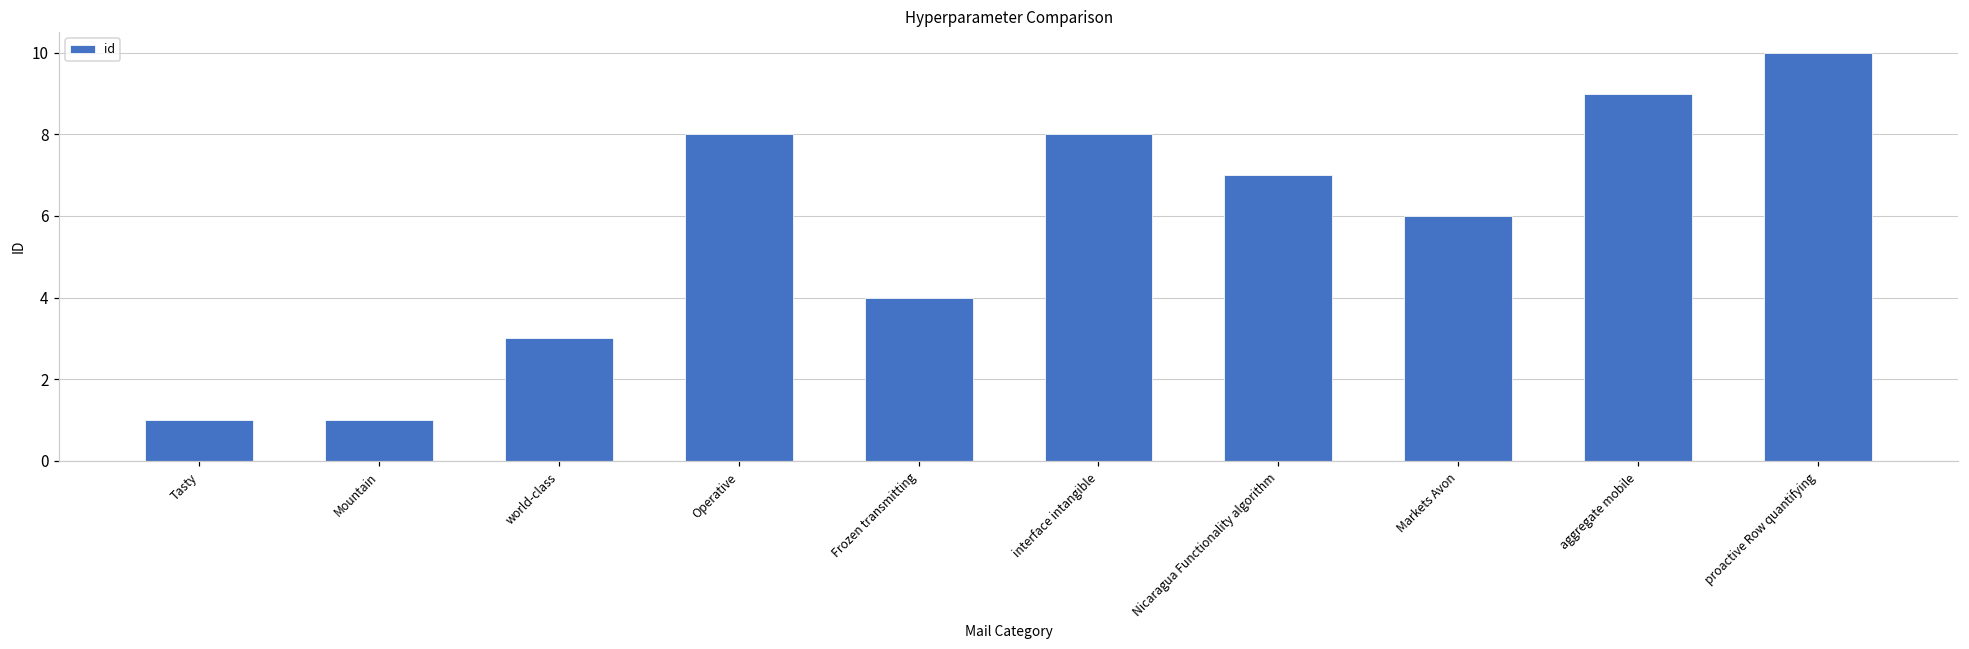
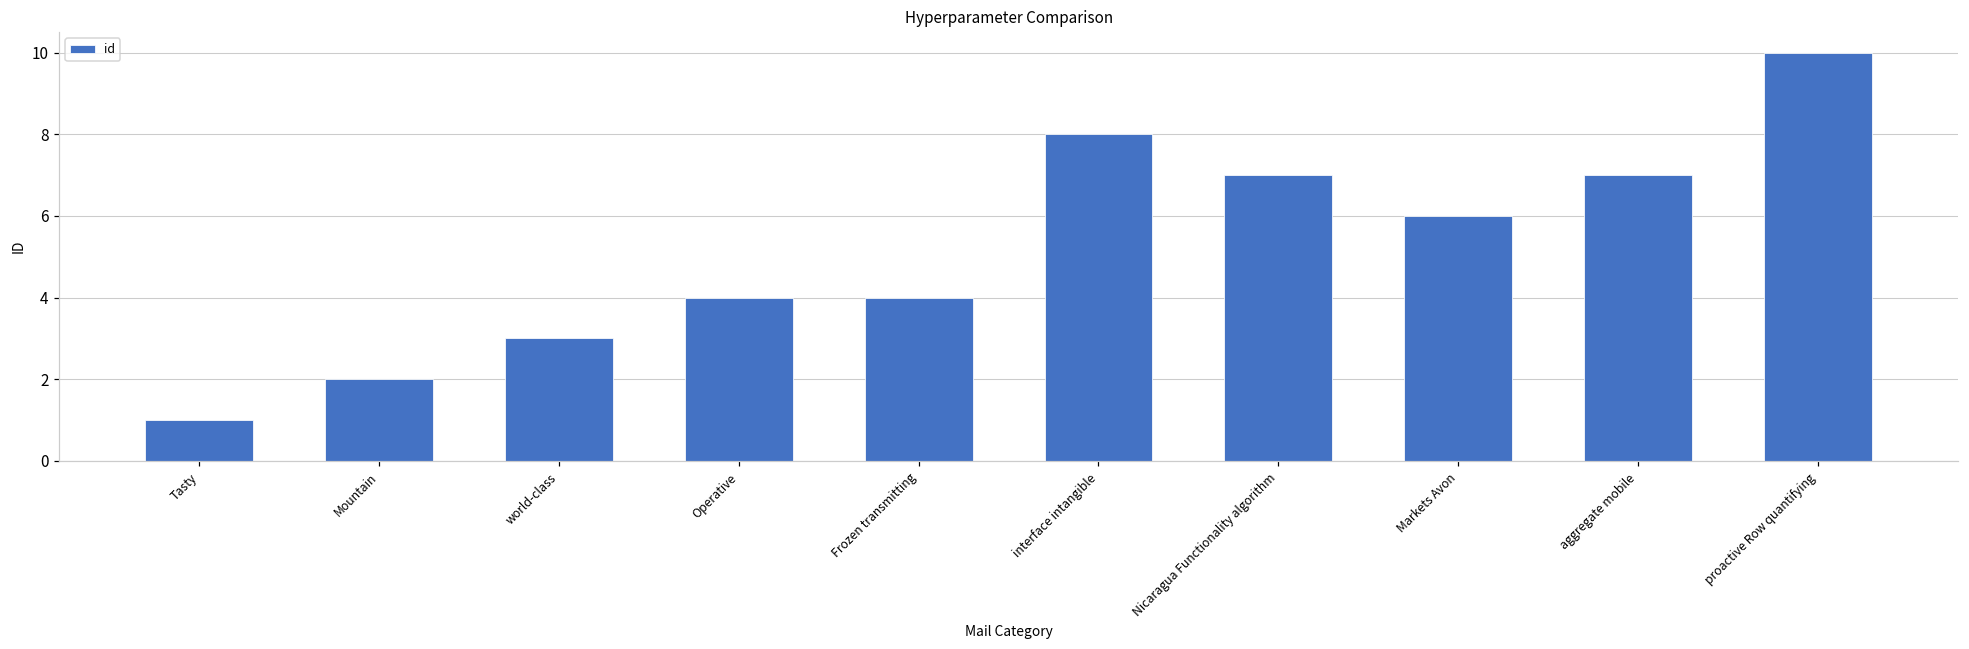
Mountain: 1 -> 2
Operative: 8 -> 4
aggregate mobile: 9 -> 7
